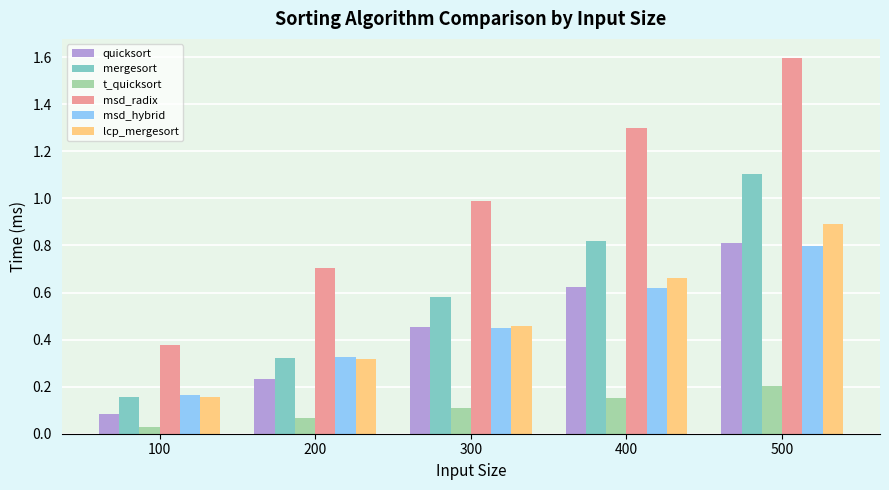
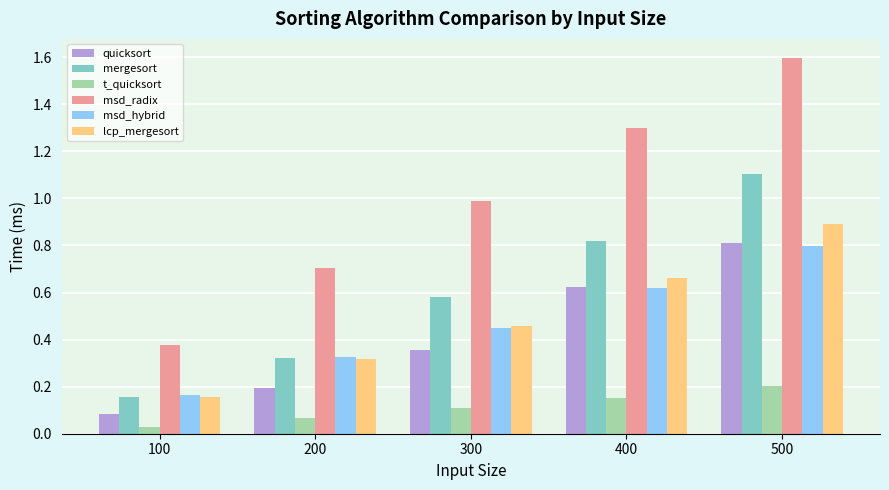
quicksort, 200: 0.23 -> 0.20
quicksort, 300: 0.45 -> 0.35
